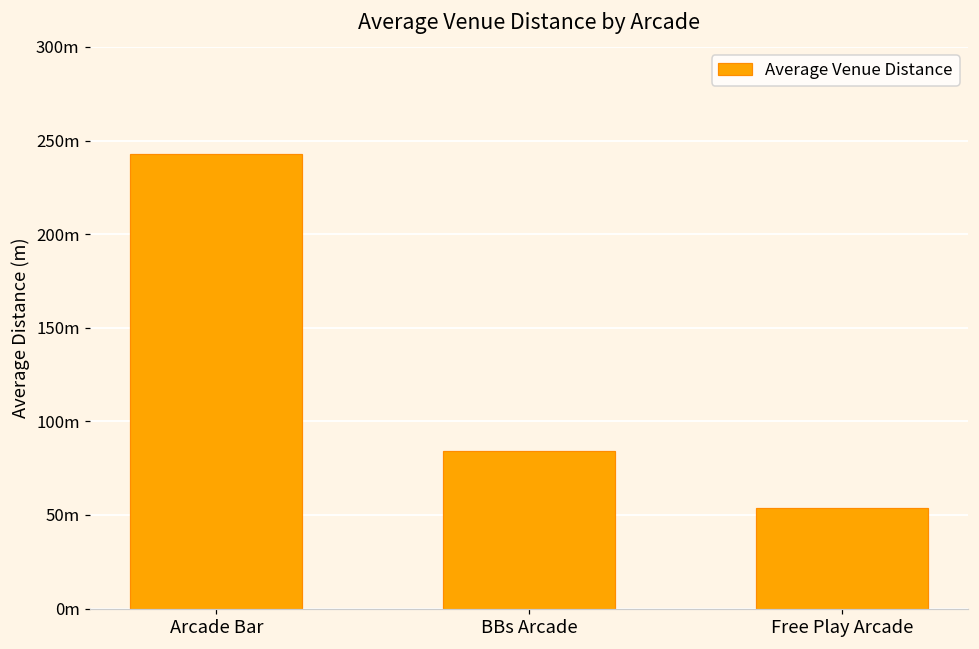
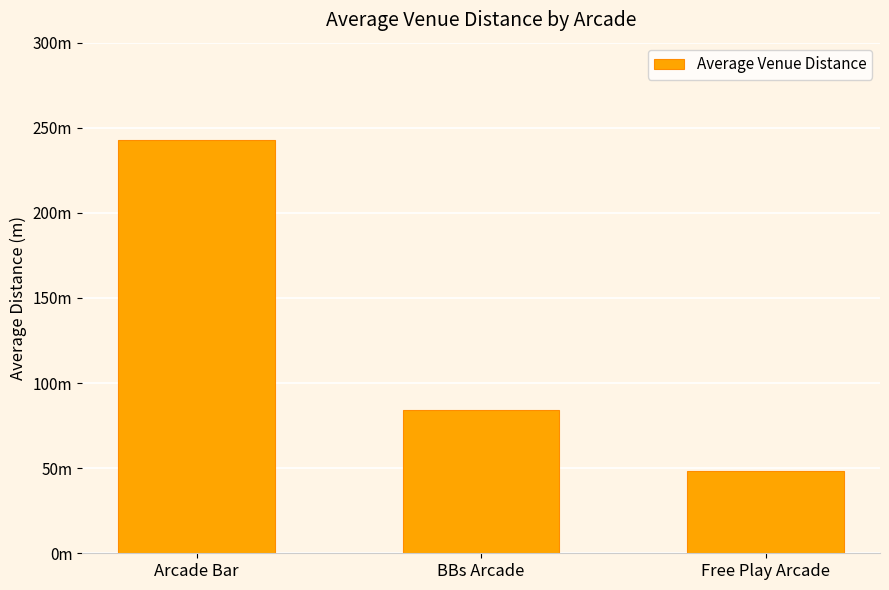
Free Play Arcade: 54m -> 48m
